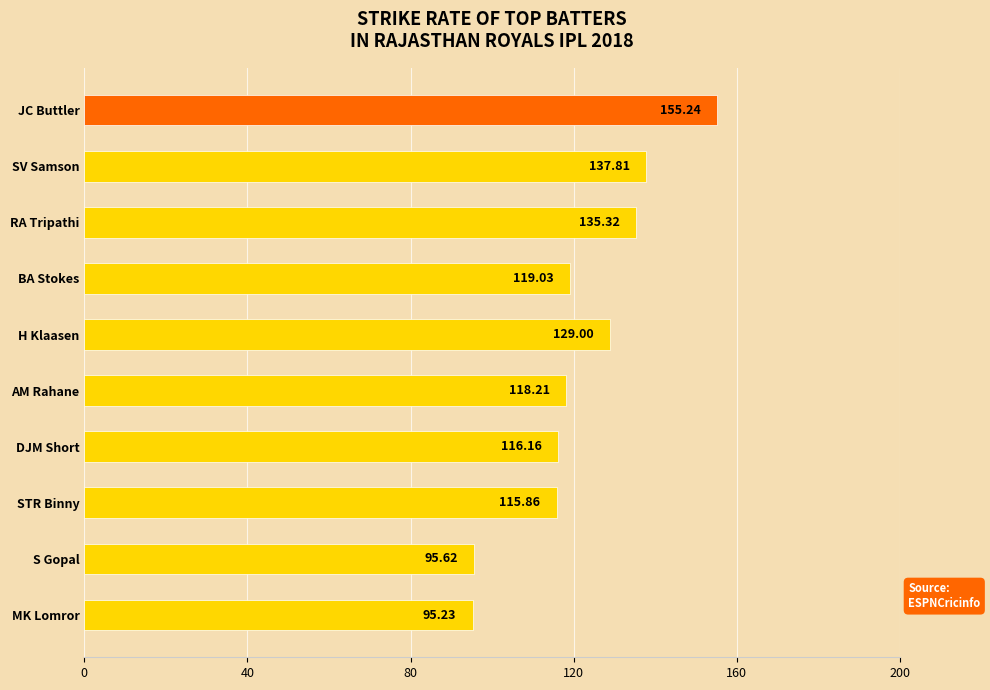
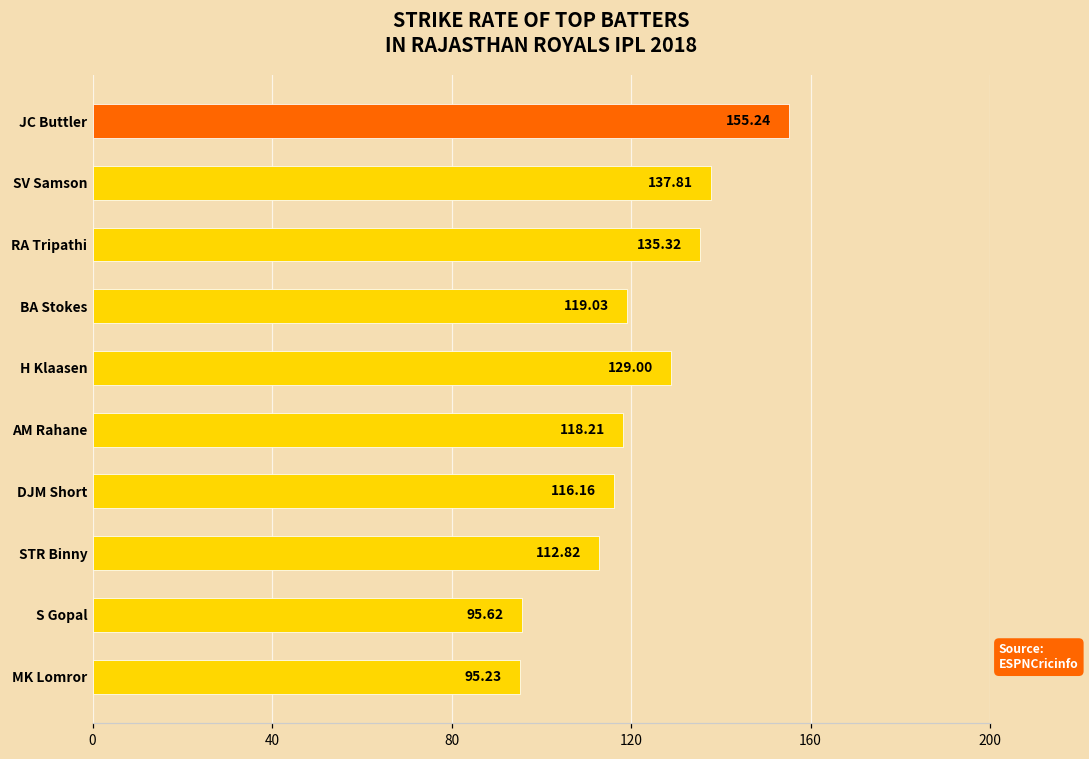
STR Binny: 115.86 -> 112.82
